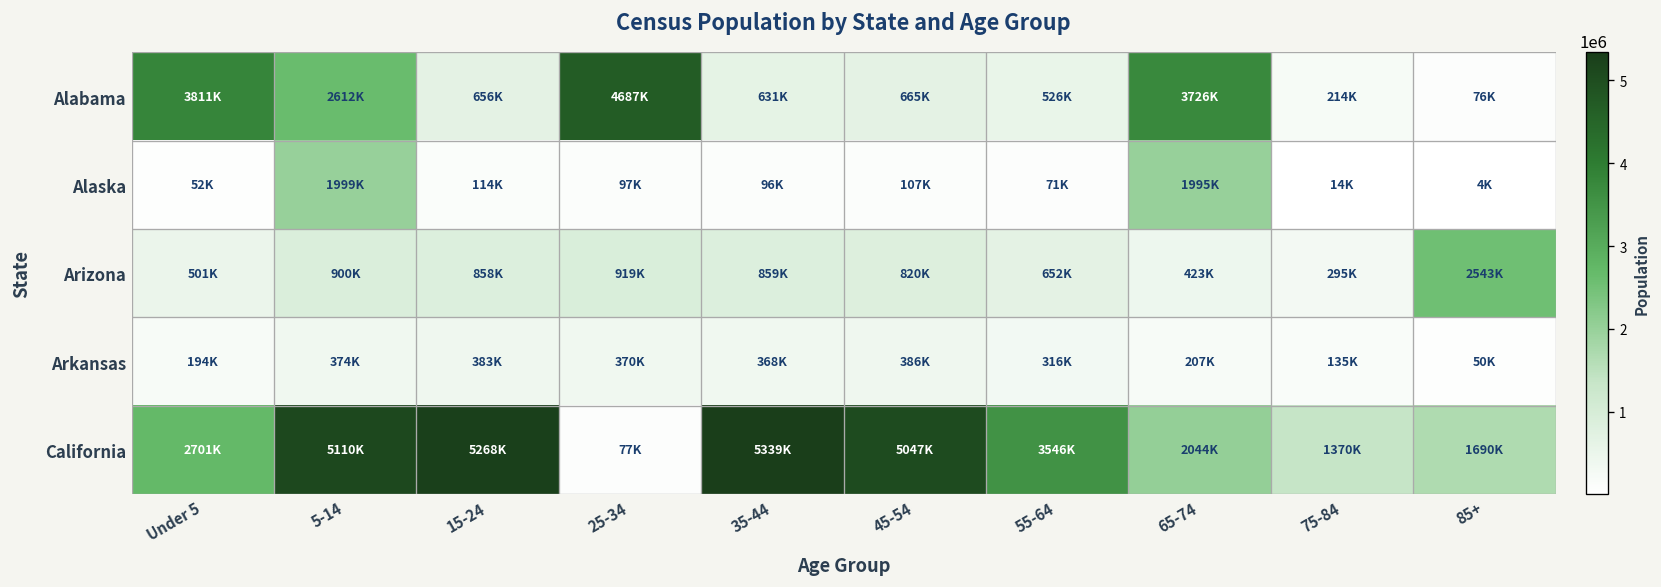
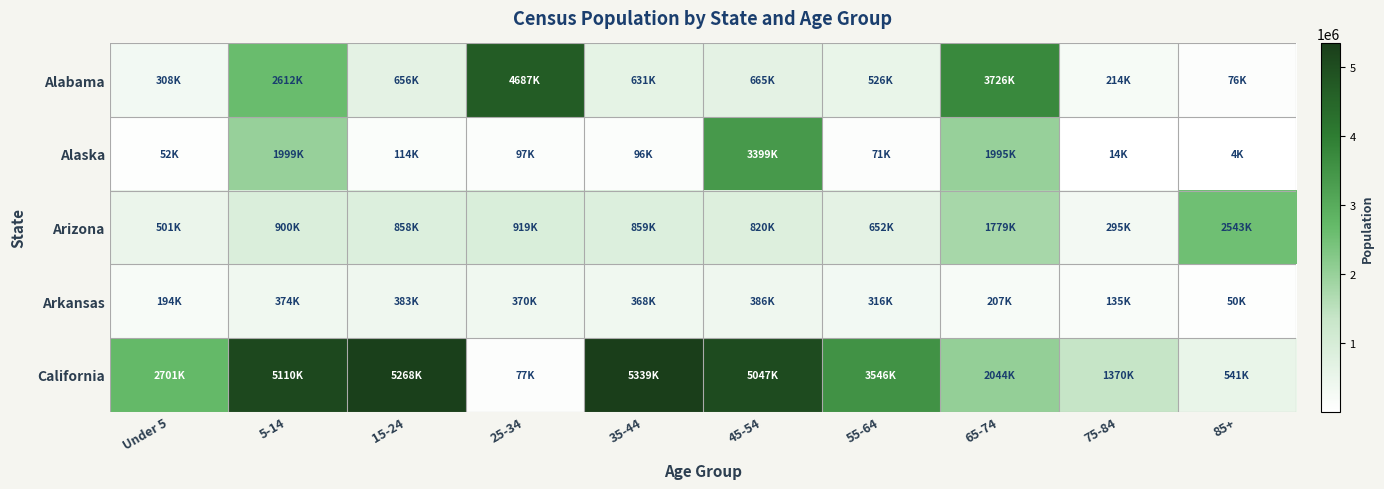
Alabama, Under 5: 3811K -> 308K
Alaska, 45-54: 107K -> 3399K
Arizona, 65-74: 423K -> 1779K
California, 85+: 1690K -> 541K
